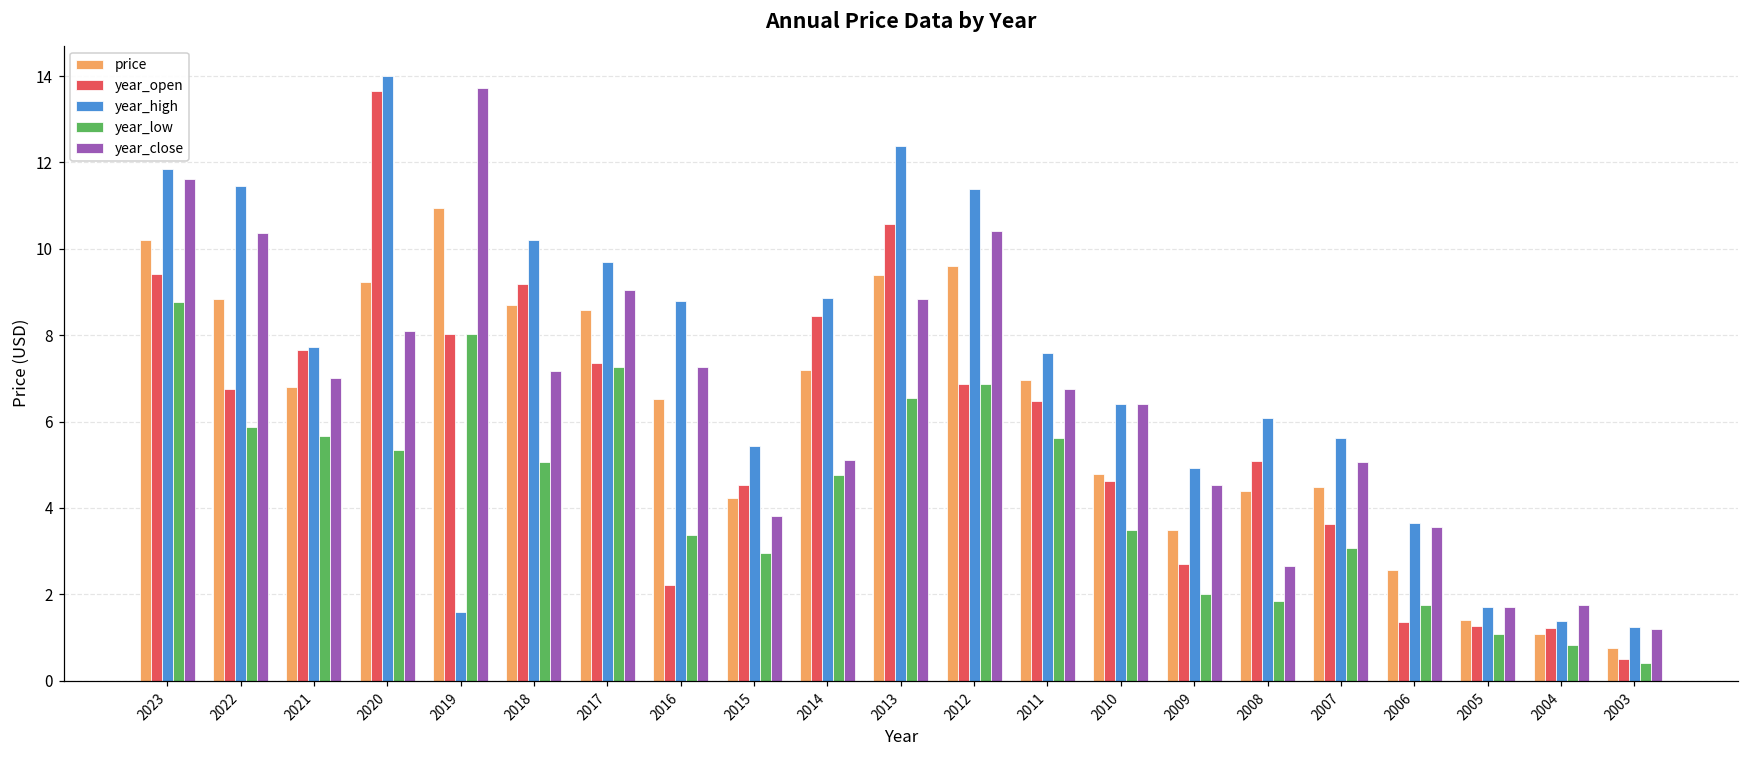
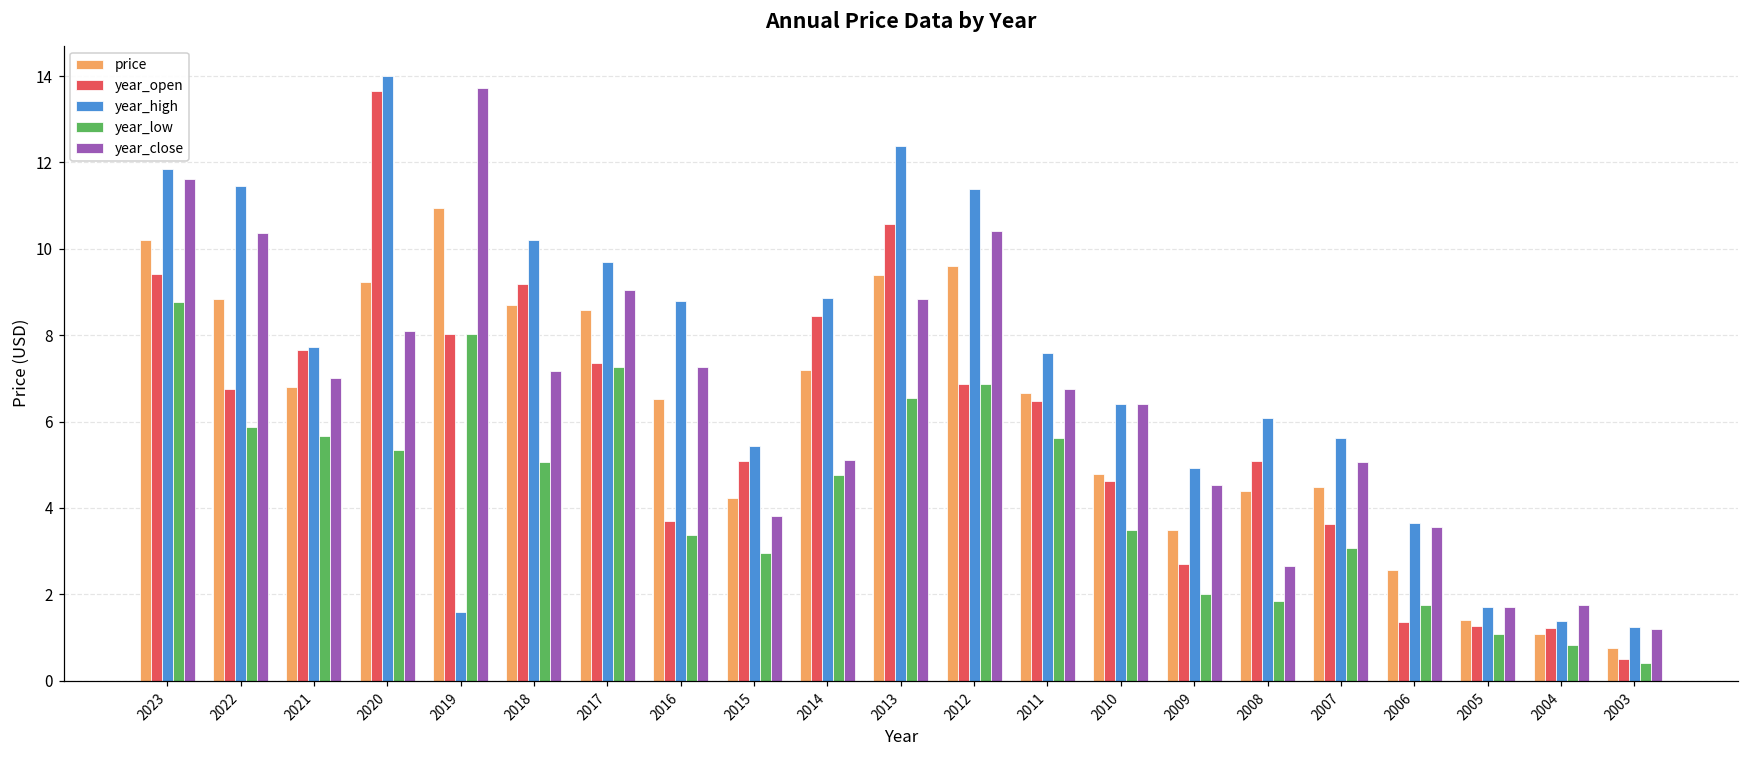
year_open, 2016: 2.2 -> 3.7
year_open, 2015: 4.5 -> 5.1
price, 2011: 7.0 -> 6.7
